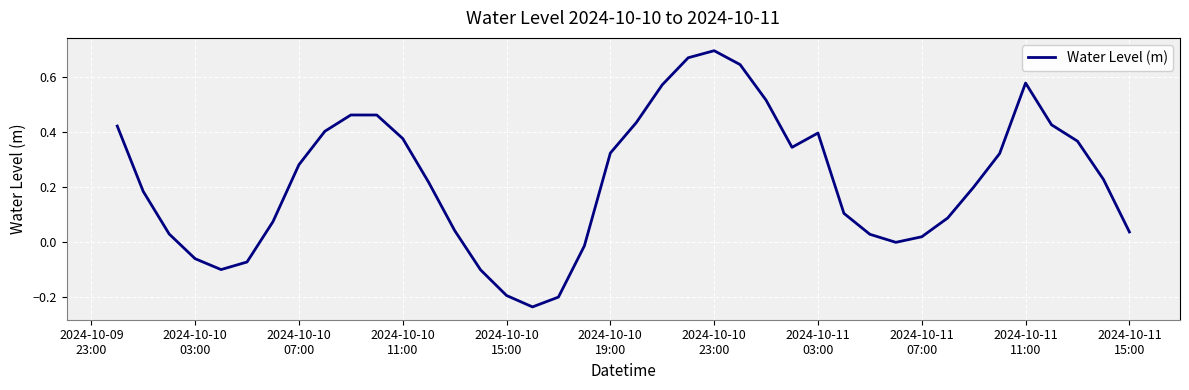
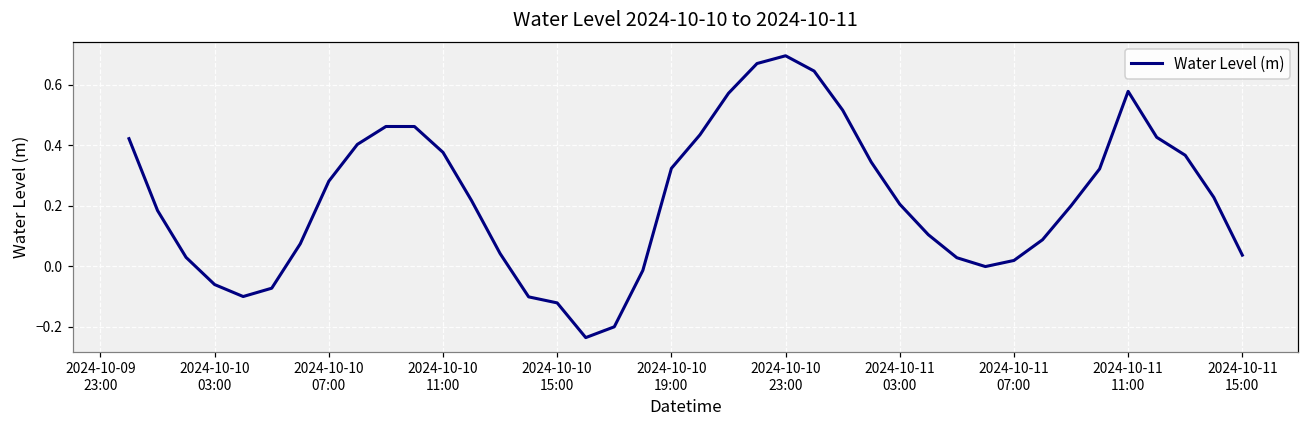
2024-10-10 15:00: -0.19 -> -0.12
2024-10-11 03:00: 0.40 -> 0.21
